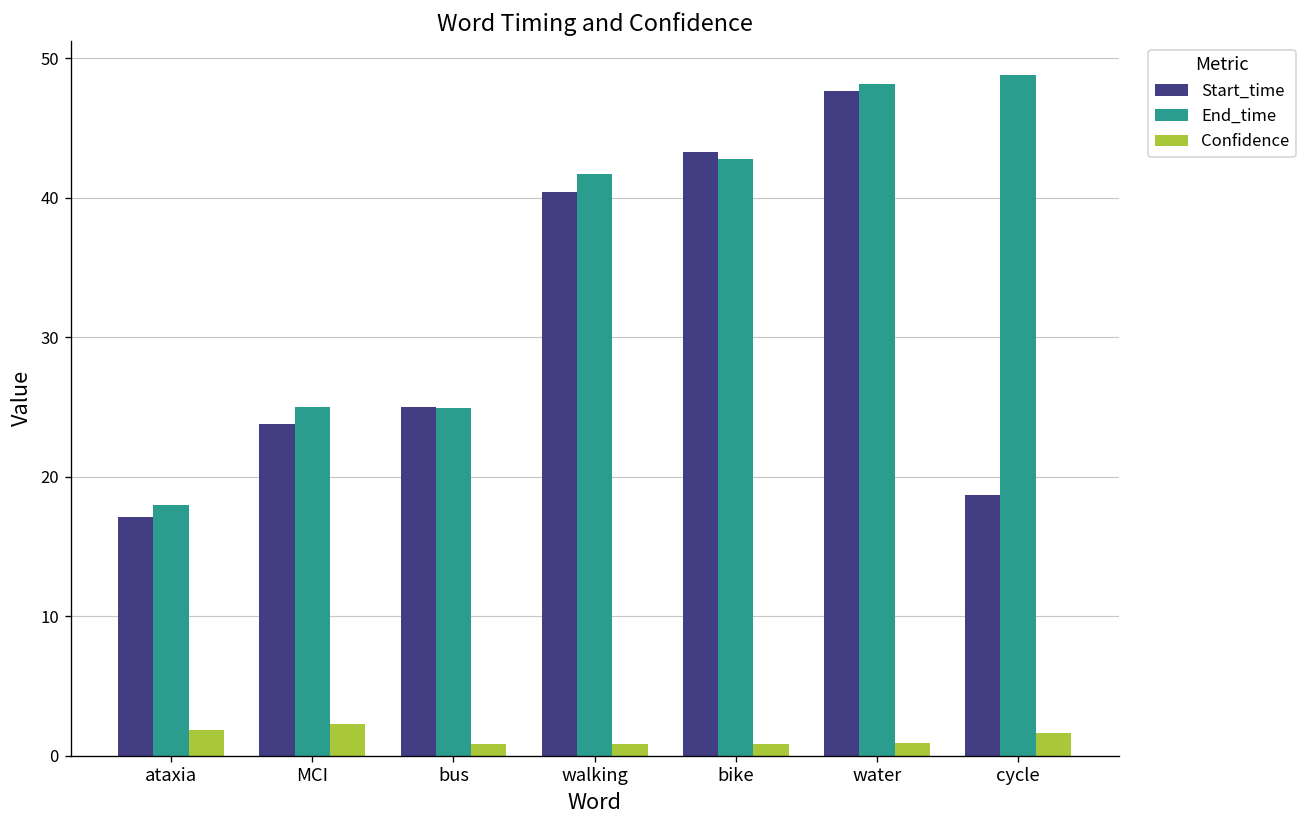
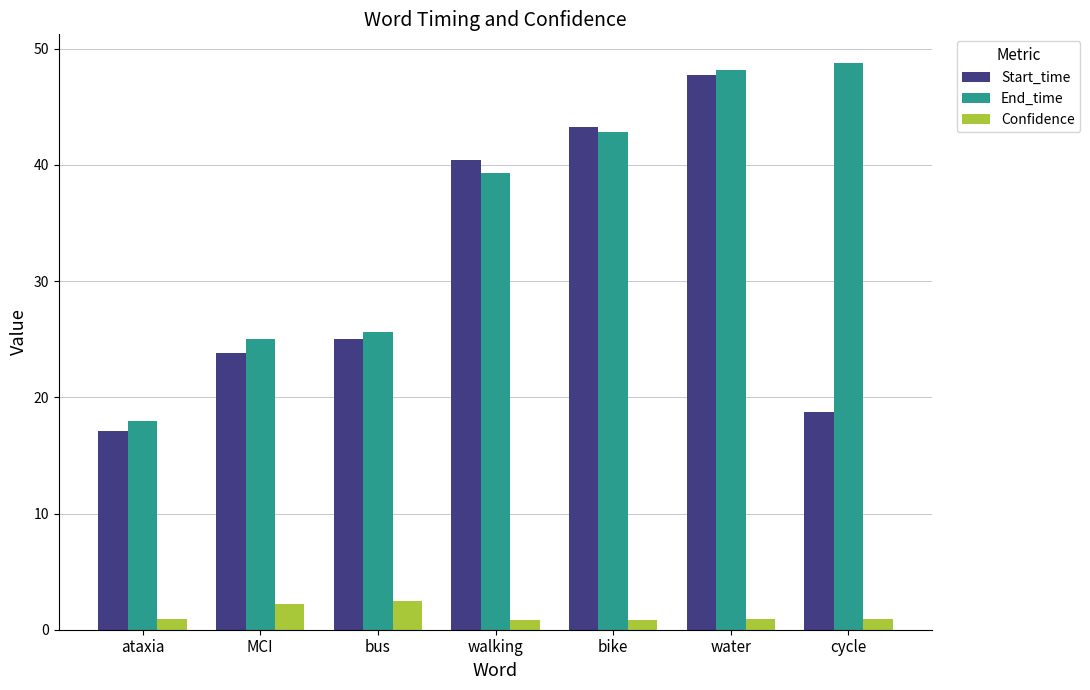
Confidence, ataxia: 1.8 -> 0.9
End_time, bus: 24.9 -> 25.6
Confidence, bus: 0.8 -> 2.5
End_time, walking: 41.7 -> 39.3
Confidence, cycle: 1.6 -> 0.9
